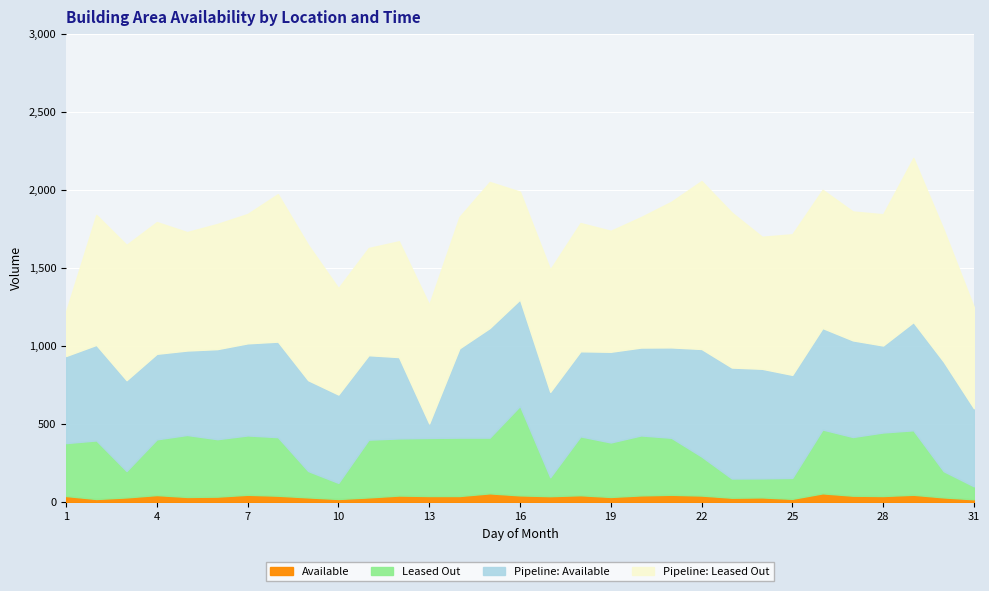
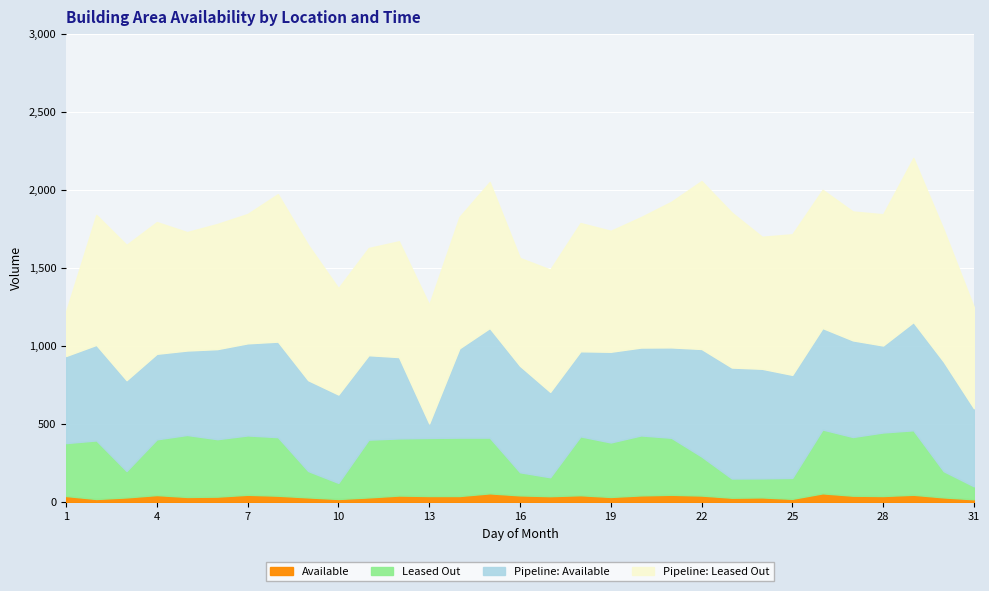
Leased Out, 16: 570 -> 150
